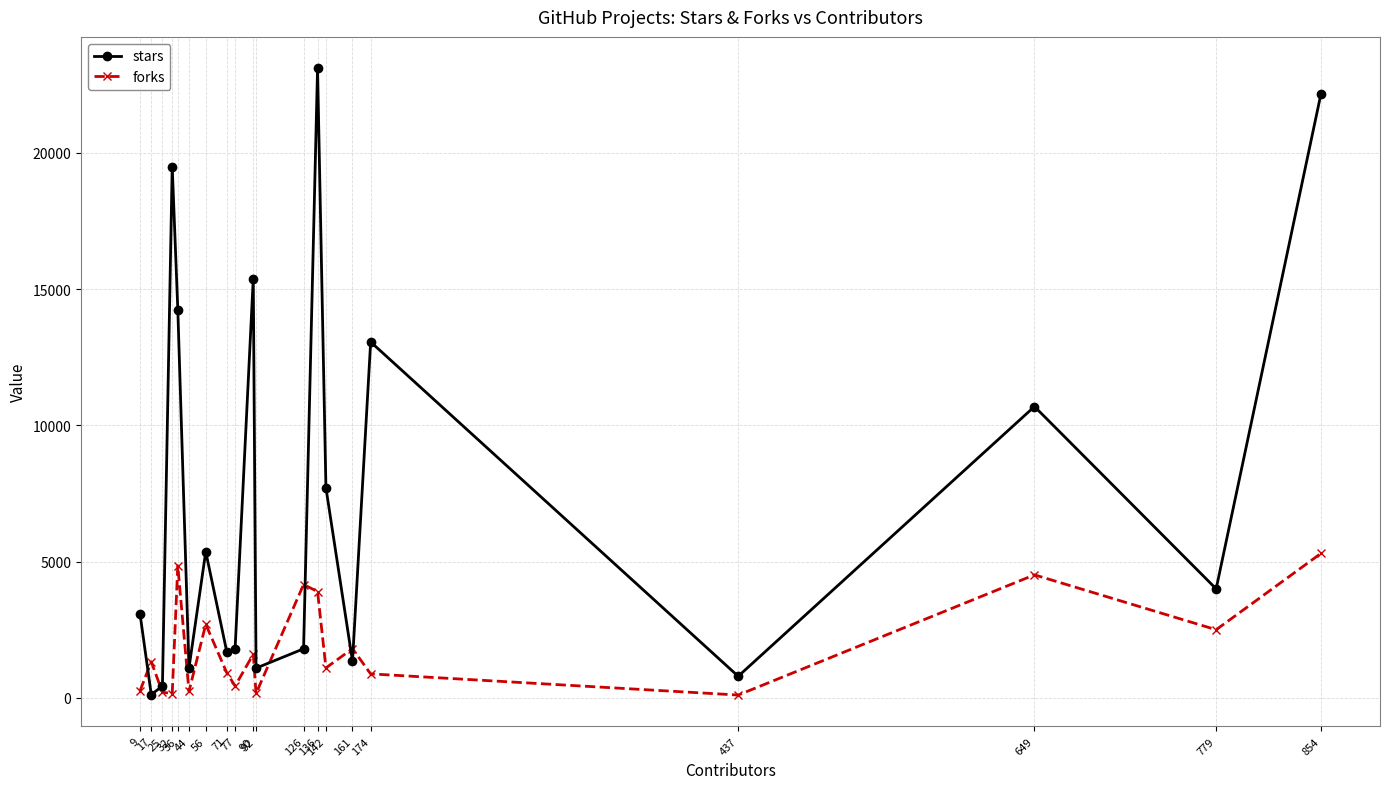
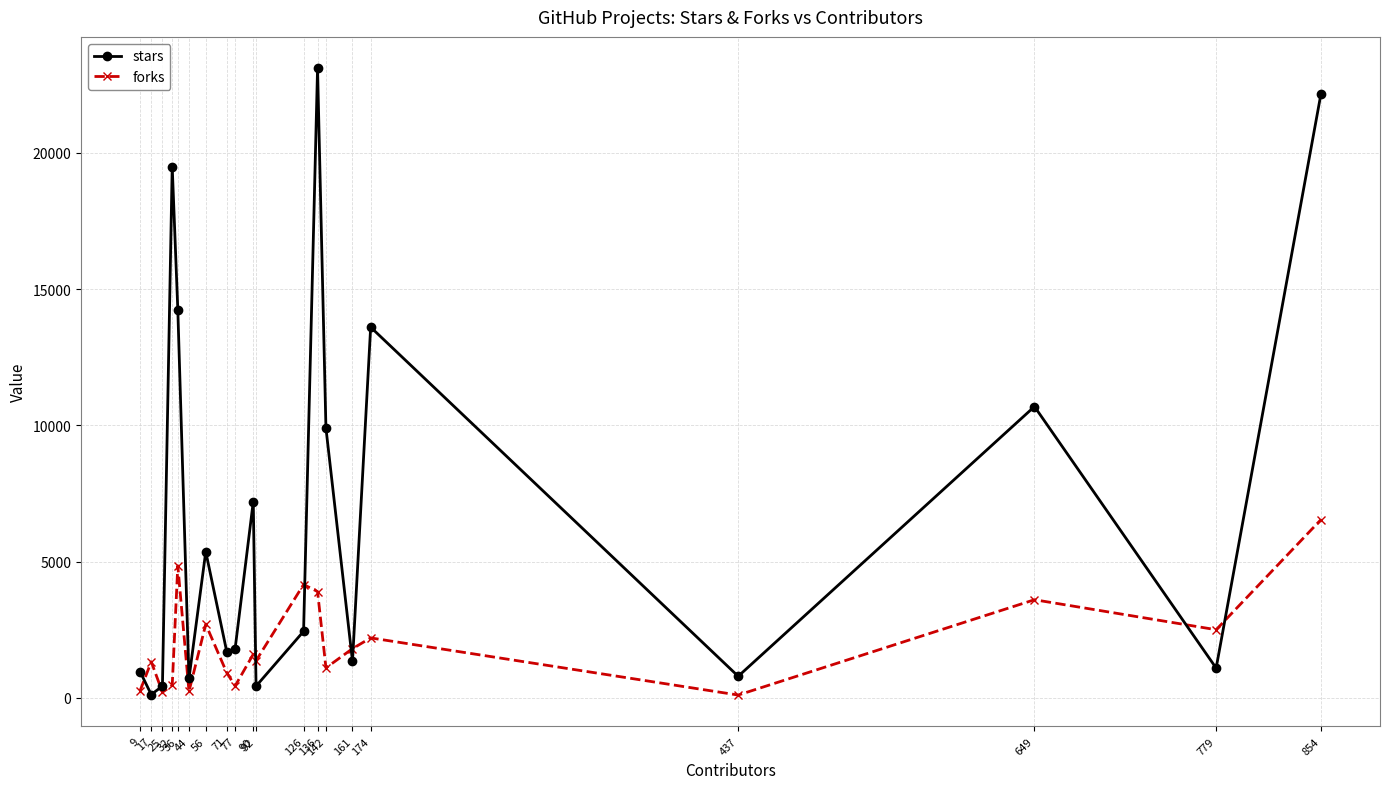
stars, 9: 3100 -> 1000
forks, 32: 200 -> 500
stars, 44: 1100 -> 700
stars, 90: 15400 -> 7200
stars, 92: 1100 -> 400
forks, 92: 200 -> 1400
stars, 126: 1800 -> 2400
stars, 142: 7700 -> 9900
stars, 174: 13100 -> 13600
forks, 174: 900 -> 2200
forks, 649: 4500 -> 3600
stars, 779: 4000 -> 1100
forks, 854: 5300 -> 6500
